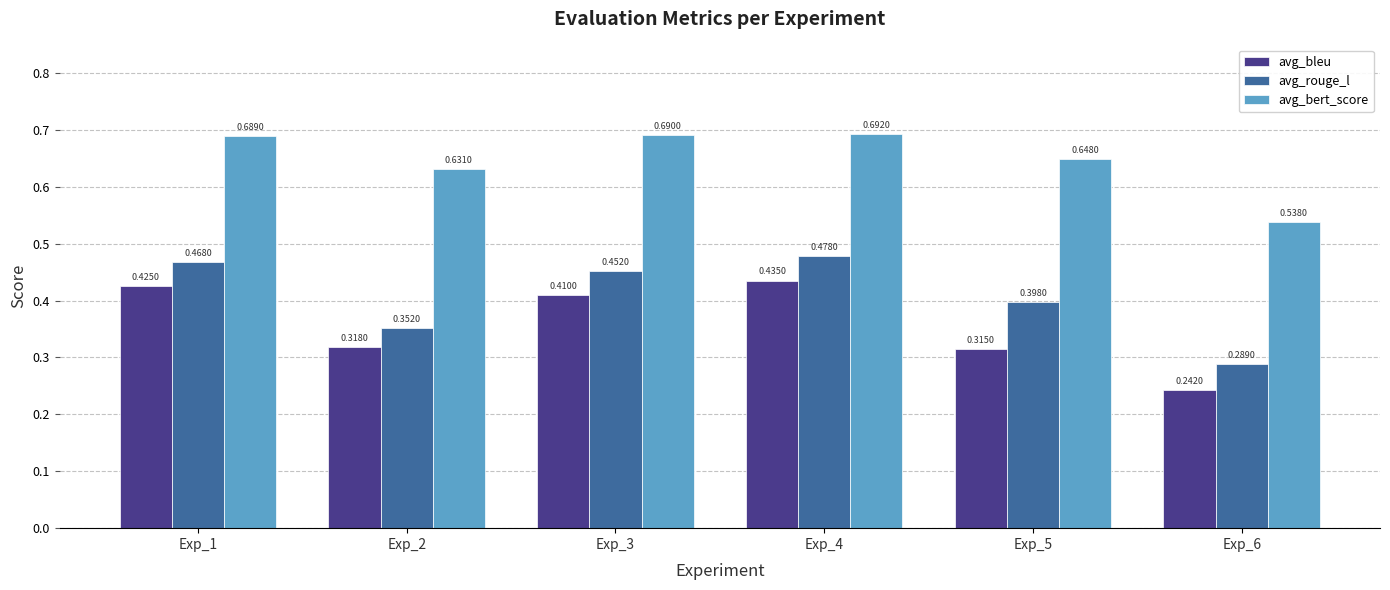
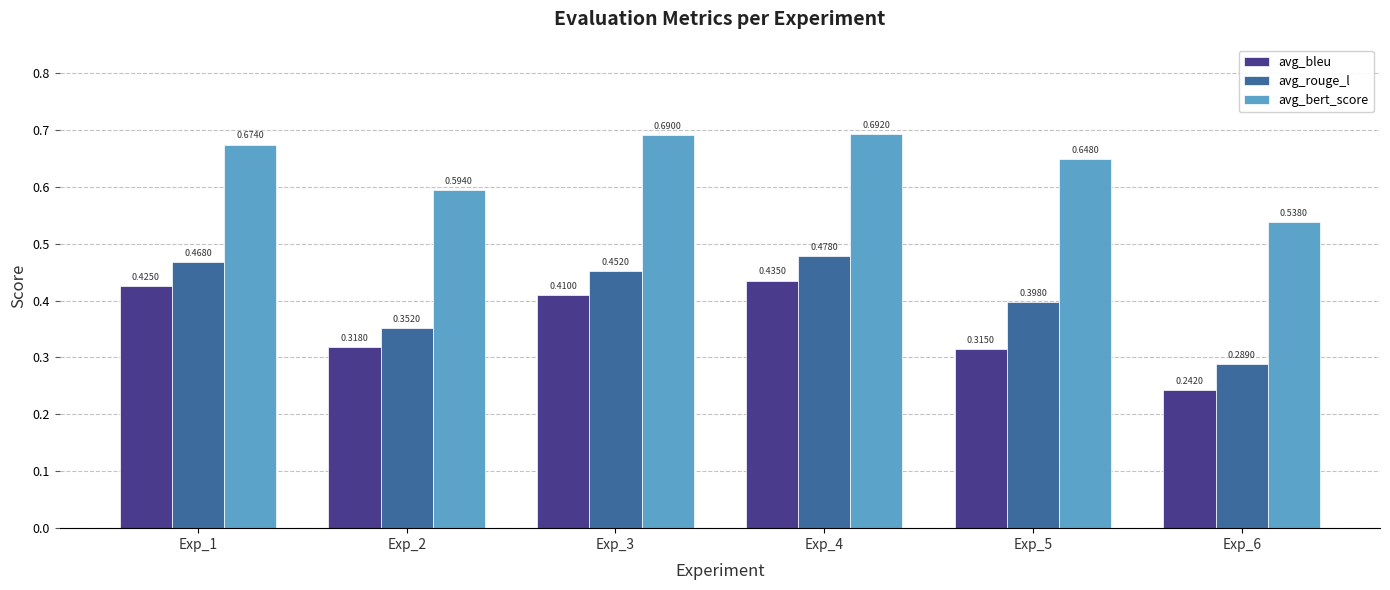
avg_bert_score, Exp_1: 0.6890 -> 0.6740
avg_bert_score, Exp_2: 0.6310 -> 0.5940
